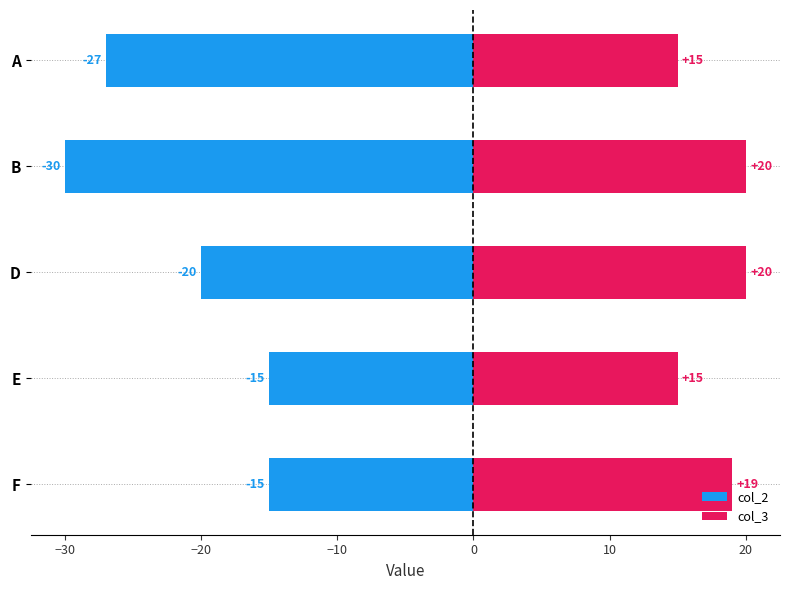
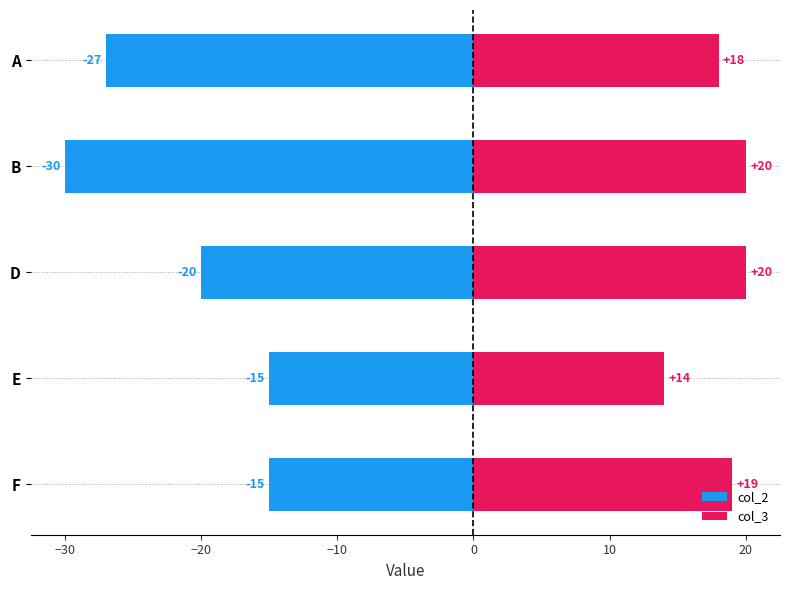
col_3, A: +15 -> +18
col_3, E: +15 -> +14
